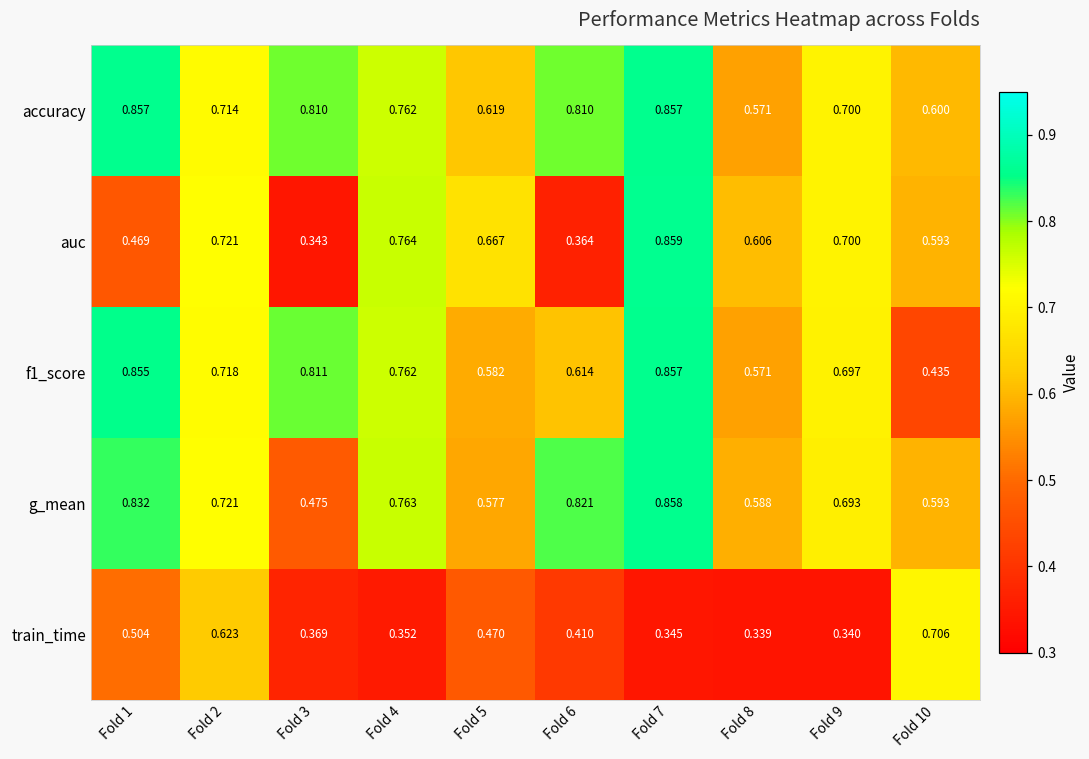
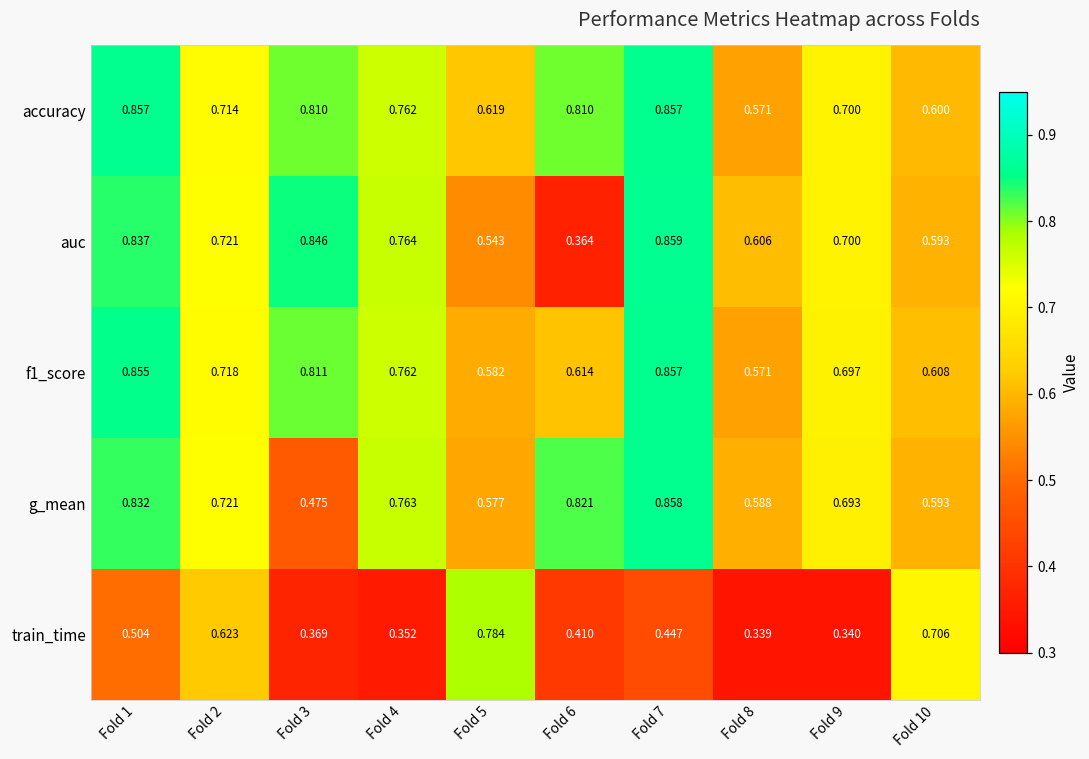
auc, Fold 1: 0.469 -> 0.837
auc, Fold 3: 0.343 -> 0.846
auc, Fold 5: 0.667 -> 0.543
f1_score, Fold 10: 0.435 -> 0.608
train_time, Fold 5: 0.470 -> 0.784
train_time, Fold 7: 0.345 -> 0.447
